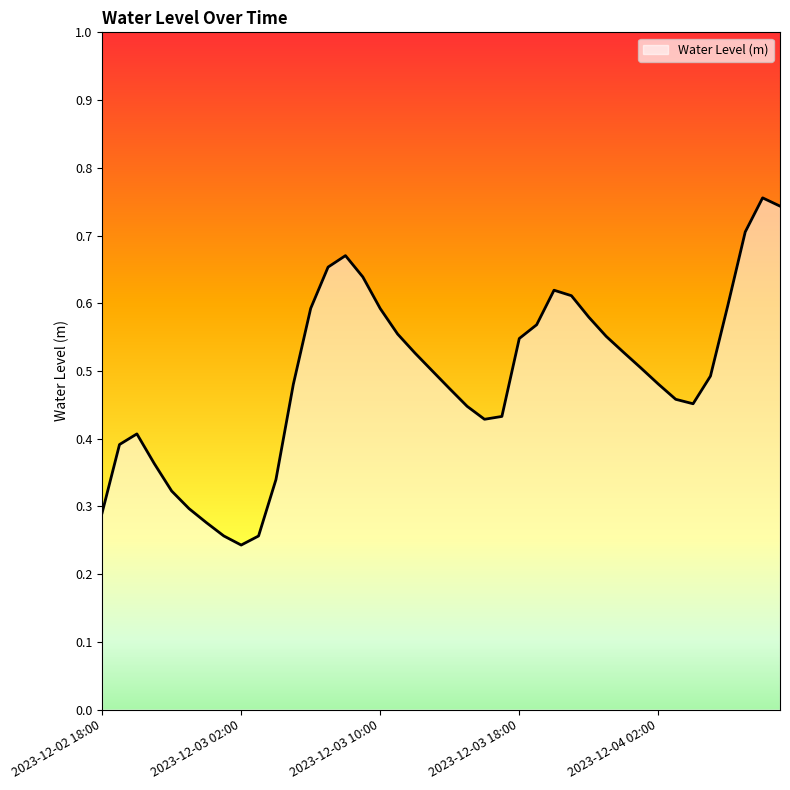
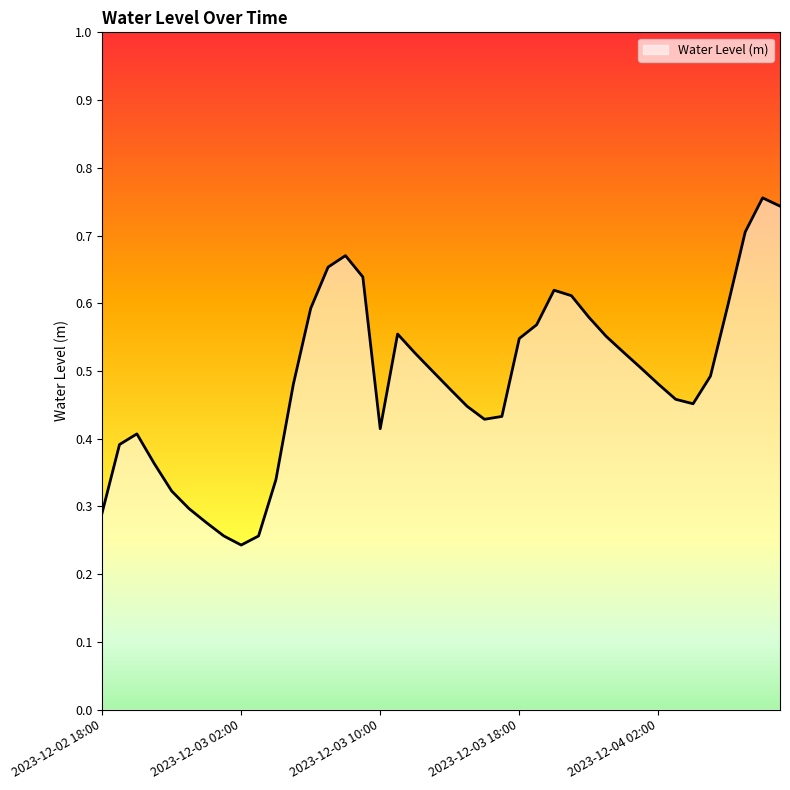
2023-12-03 10:00: 0.59 -> 0.41
